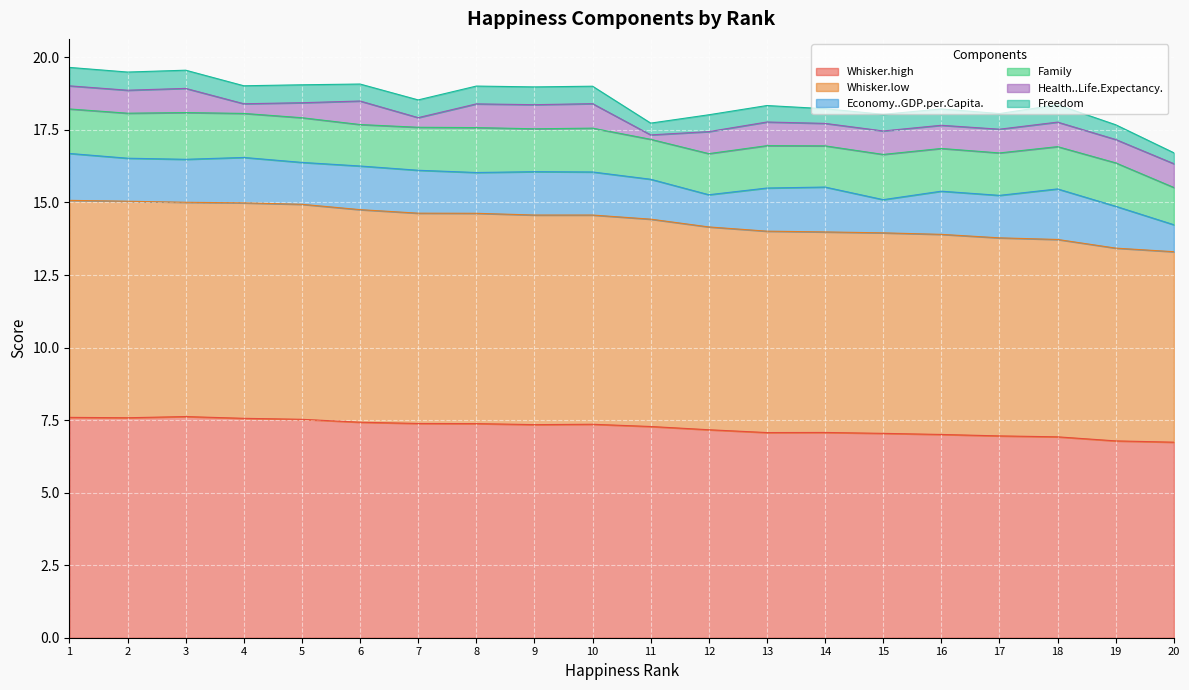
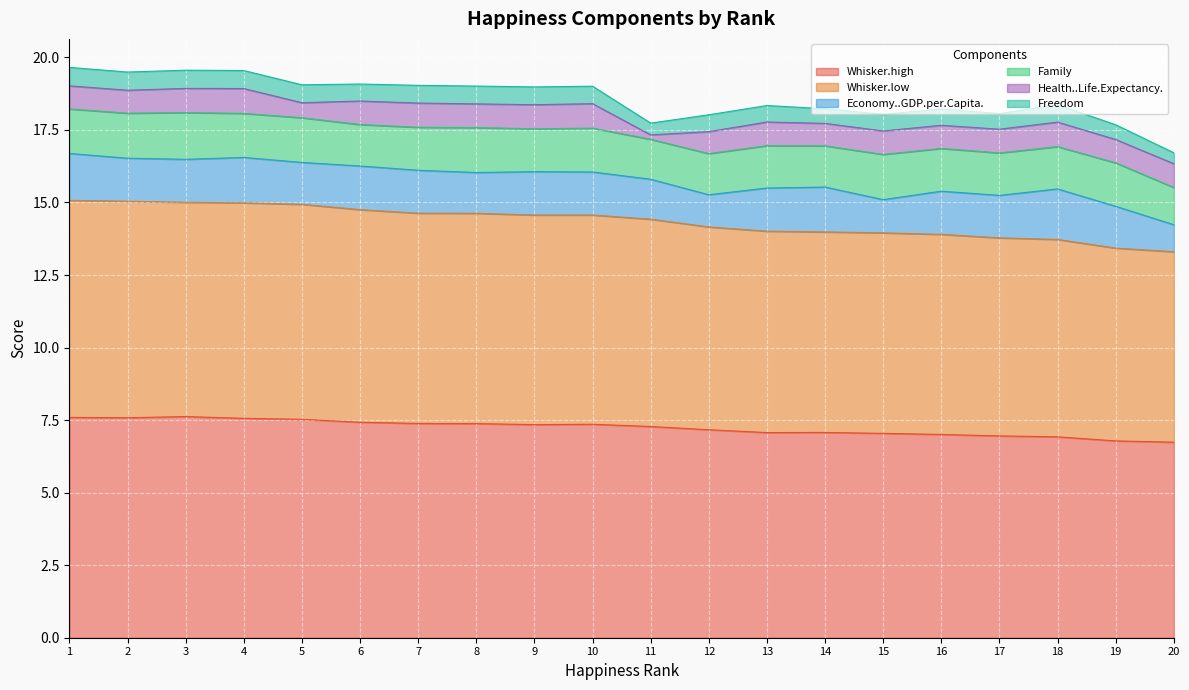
Health..Life.Expectancy., 4: 0.3 -> 0.9
Health..Life.Expectancy., 7: 0.3 -> 0.8
